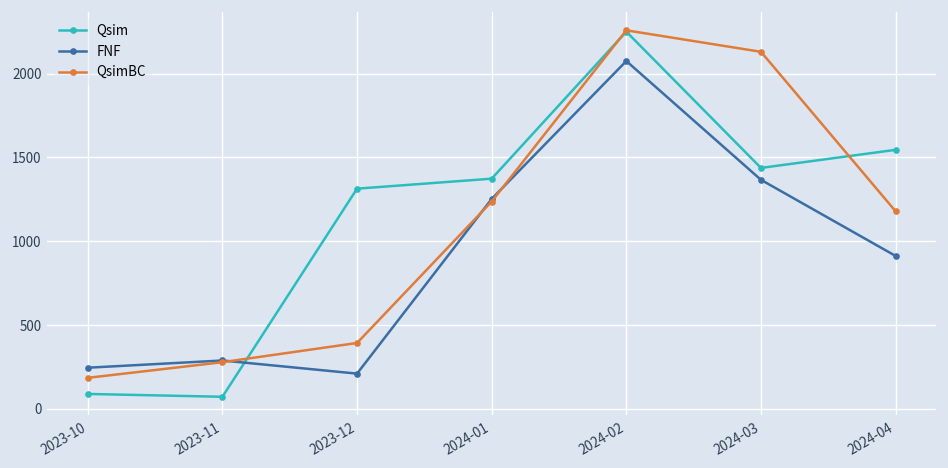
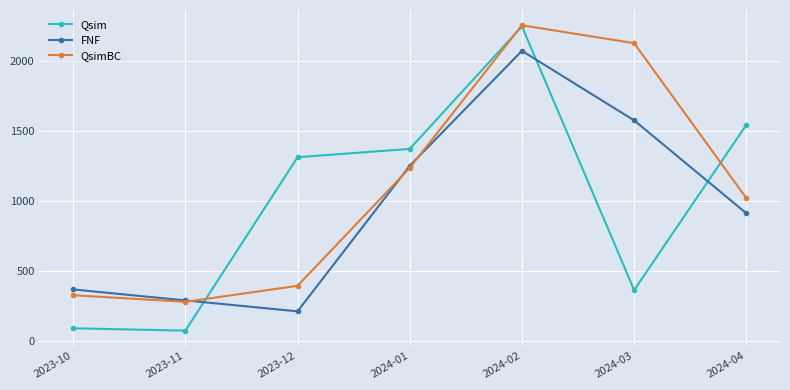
FNF, 2023-10: 250 -> 370
QsimBC, 2023-10: 190 -> 330
Qsim, 2024-03: 1440 -> 360
FNF, 2024-03: 1370 -> 1580
QsimBC, 2024-04: 1180 -> 1020
